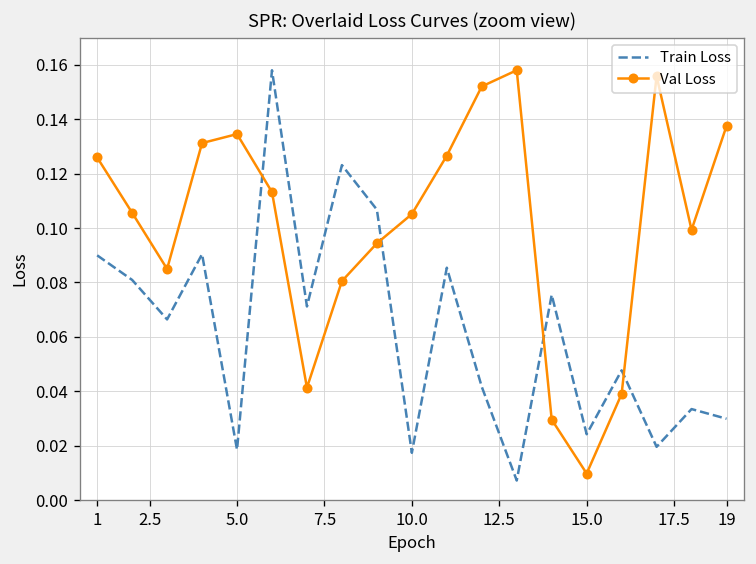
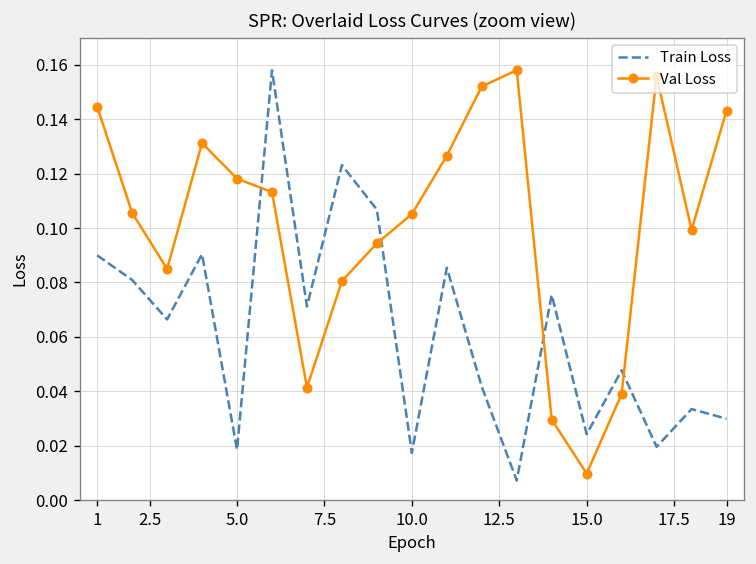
Val Loss, 1: 0.126 -> 0.145
Val Loss, 5.0: 0.135 -> 0.118
Val Loss, 19: 0.138 -> 0.143
